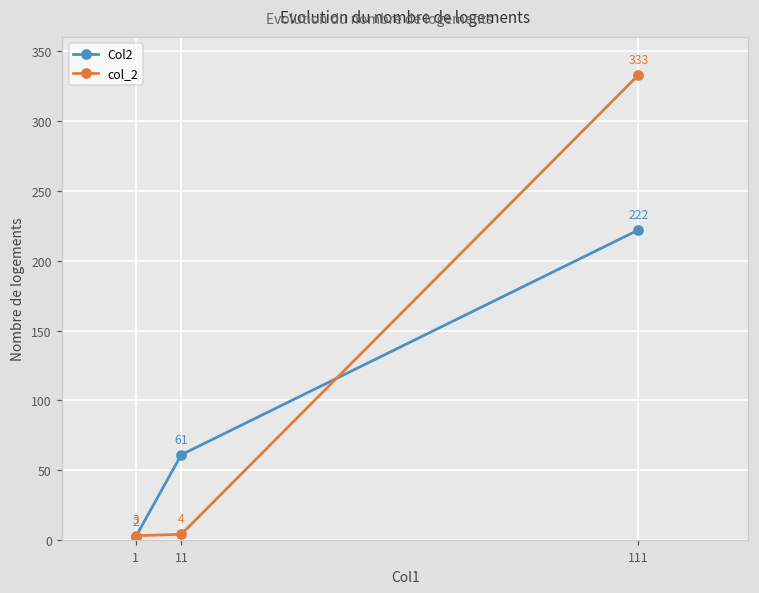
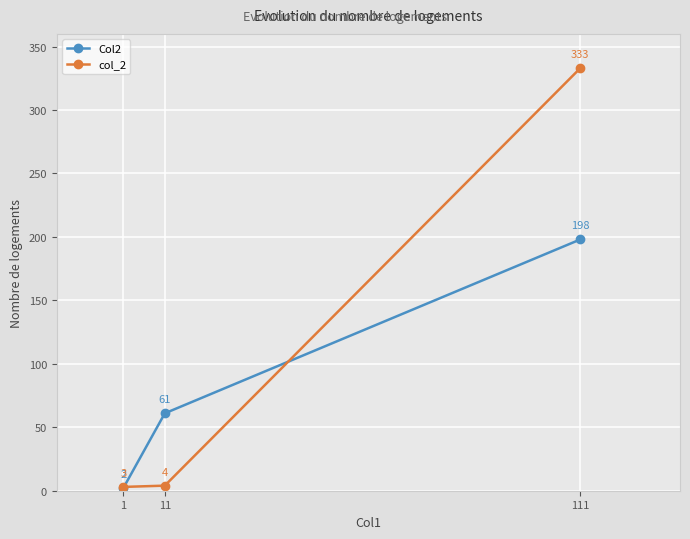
Col2, 111: 222 -> 198
